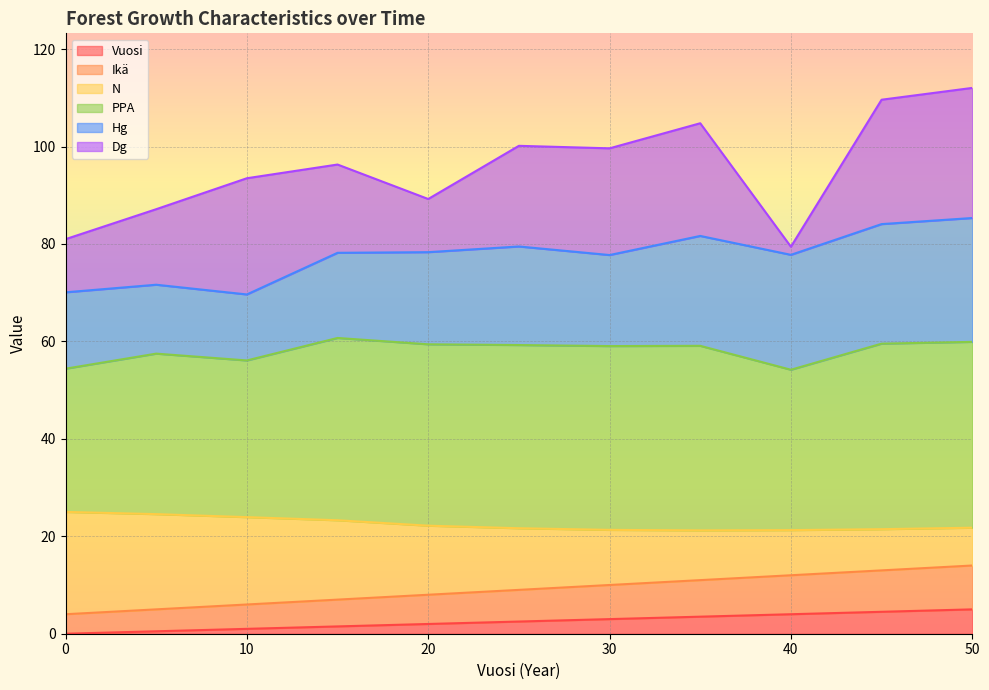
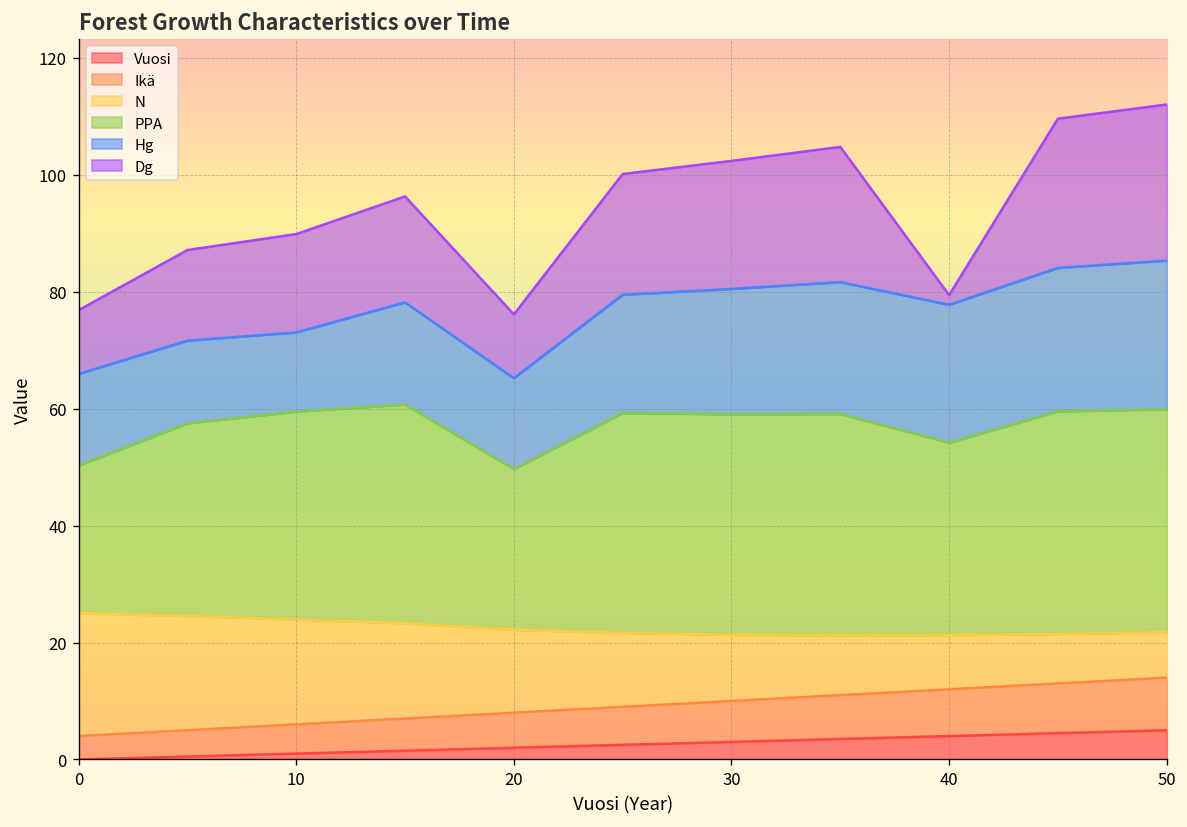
PPA, 0: 29 -> 25
PPA, 10: 32 -> 36
Dg, 10: 24 -> 17
PPA, 20: 37 -> 27
Hg, 20: 19 -> 16
Hg, 30: 19 -> 21
